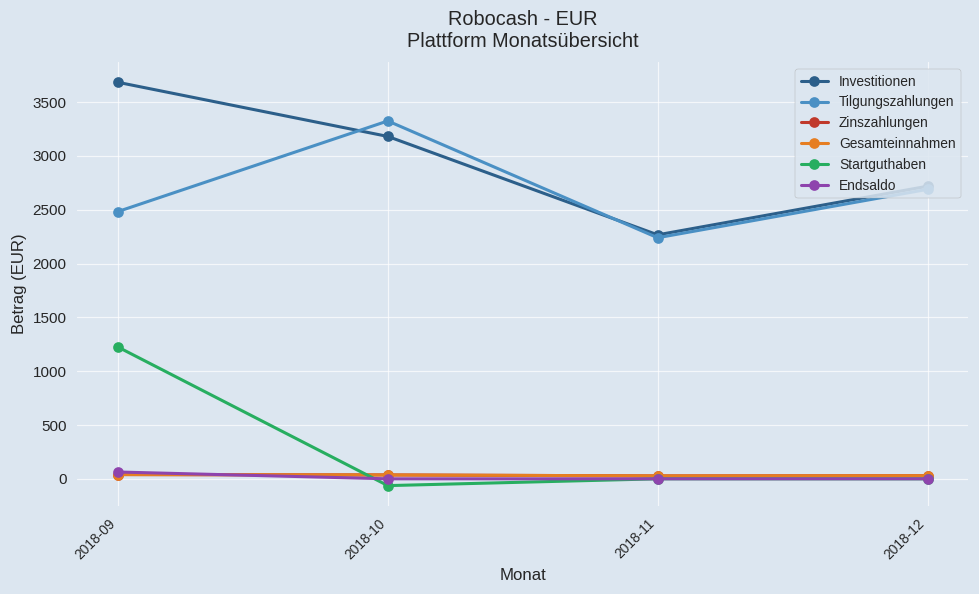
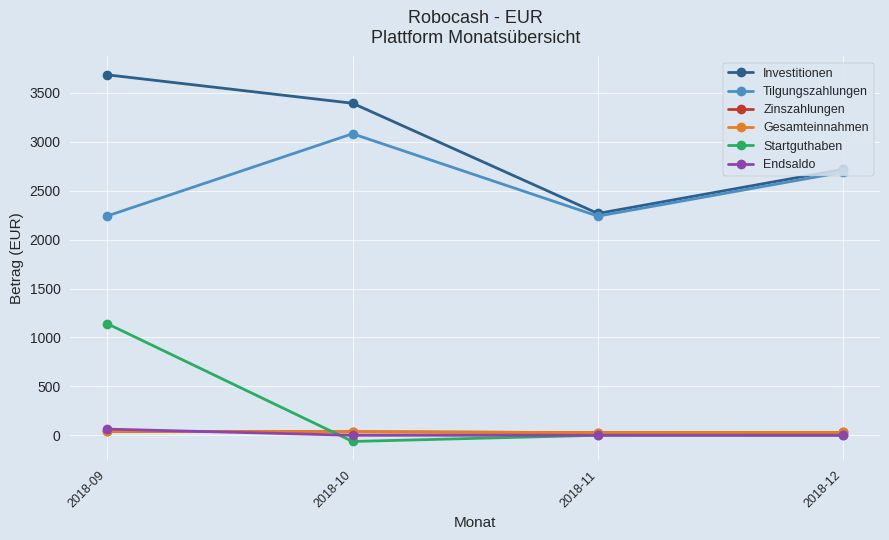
Tilgungszahlungen, 2018-09: 2500 -> 2200
Startguthaben, 2018-09: 1200 -> 1100
Investitionen, 2018-10: 3200 -> 3400
Tilgungszahlungen, 2018-10: 3300 -> 3100
